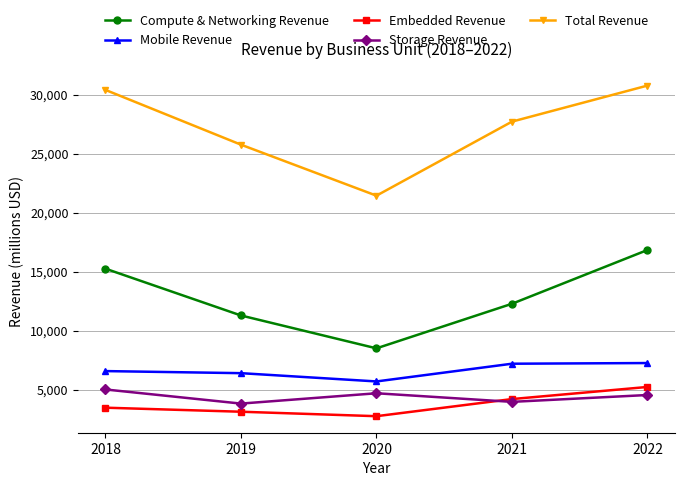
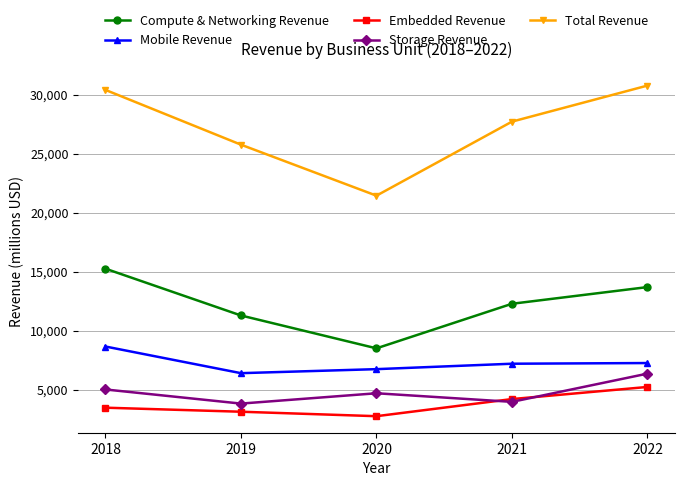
Mobile Revenue, 2018: 6,600 -> 8,700
Mobile Revenue, 2020: 5,700 -> 6,700
Compute & Networking Revenue, 2022: 16,800 -> 13,700
Storage Revenue, 2022: 4,600 -> 6,400
